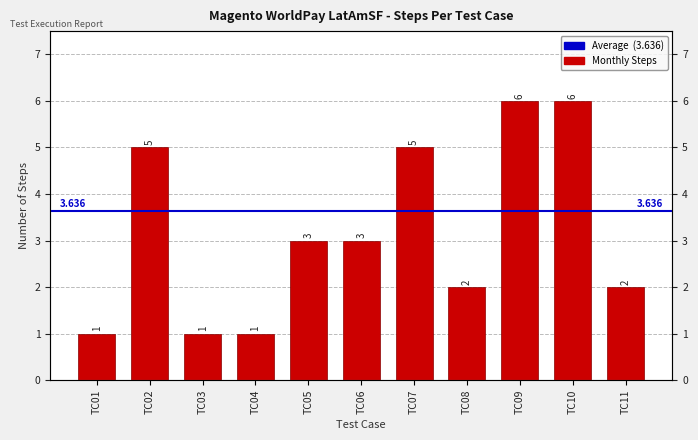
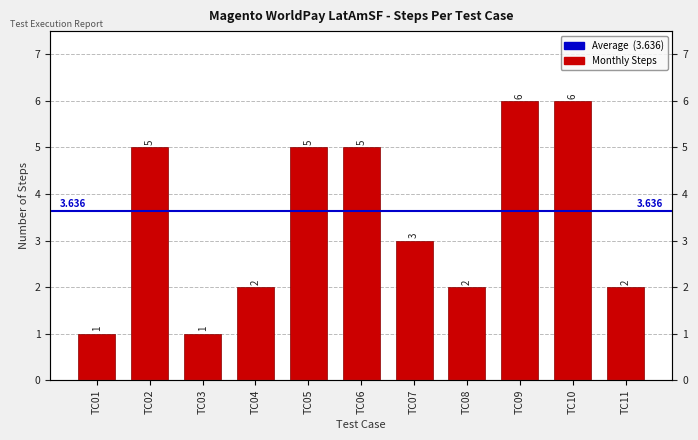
TC04: 1 -> 2
TC05: 3 -> 5
TC06: 3 -> 5
TC07: 5 -> 3
